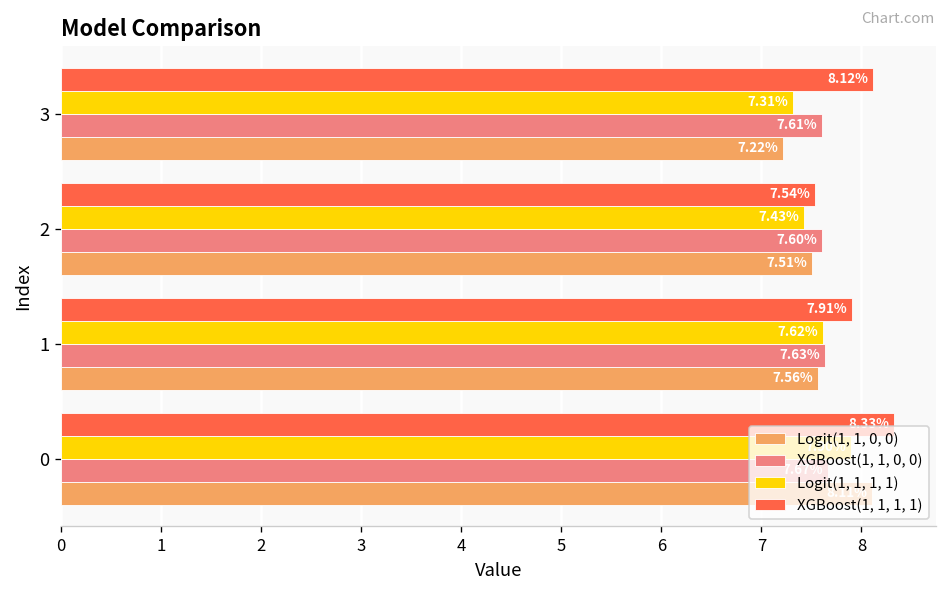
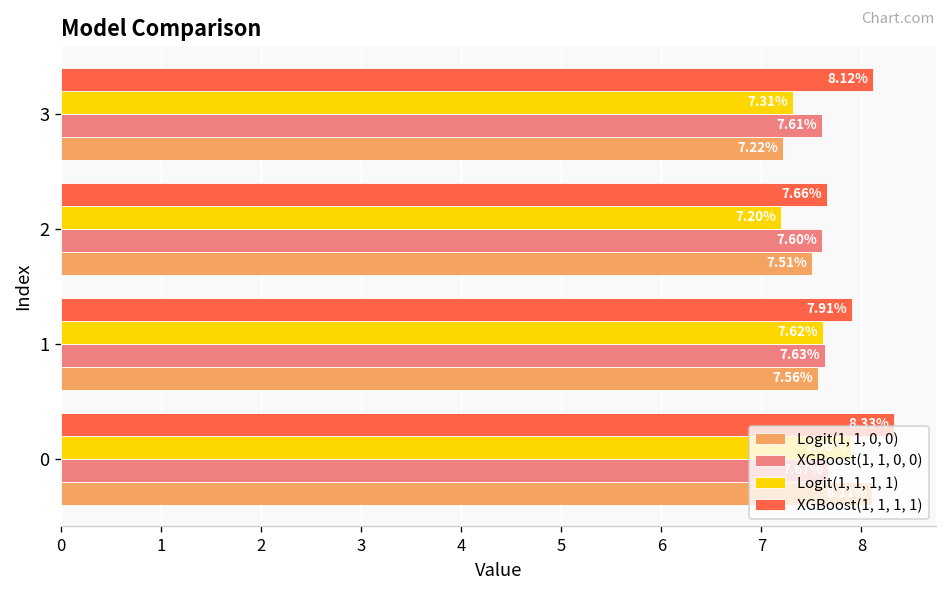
XGBoost(1, 1, 1, 1), 2: 7.54% -> 7.66%
Logit(1, 1, 1, 1), 2: 7.43% -> 7.20%
